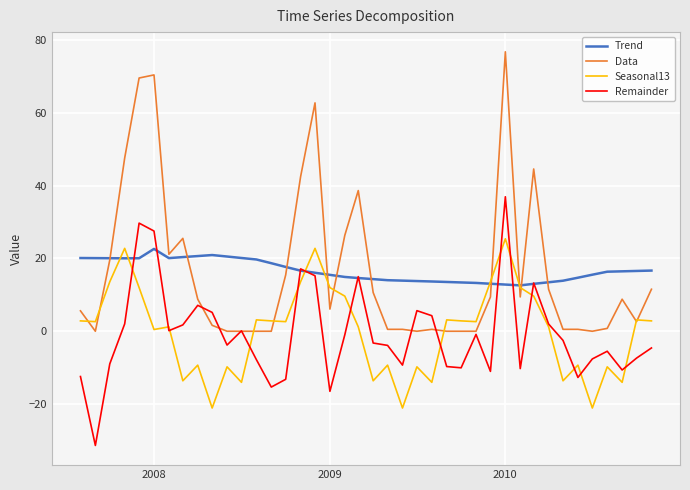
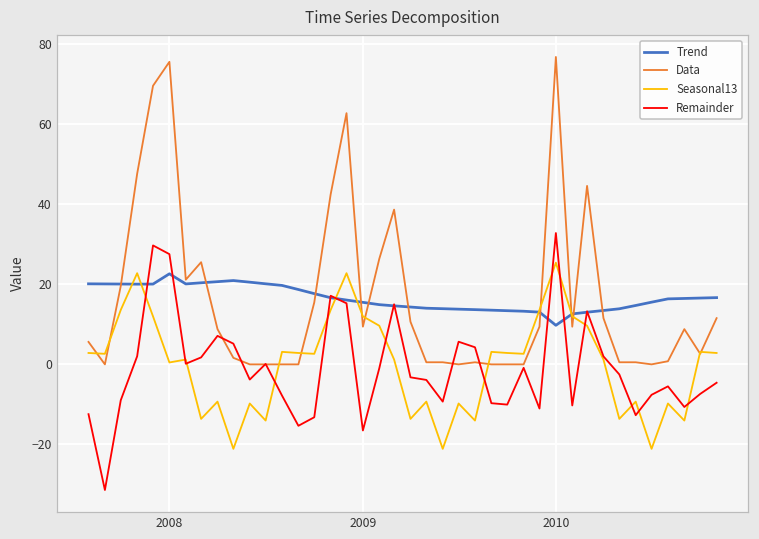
Data, 2008: 70 -> 76
Data, 2009: 6 -> 9
Trend, 2010: 13 -> 10
Remainder, 2010: 37 -> 33
